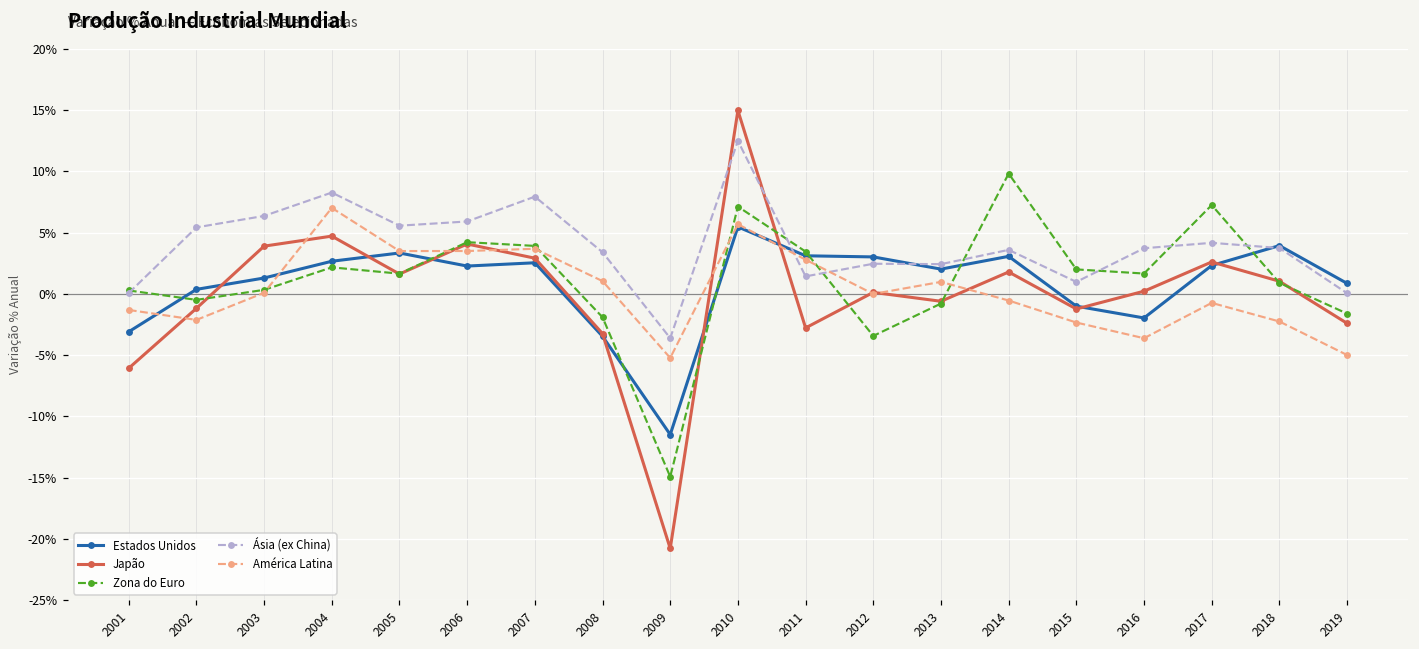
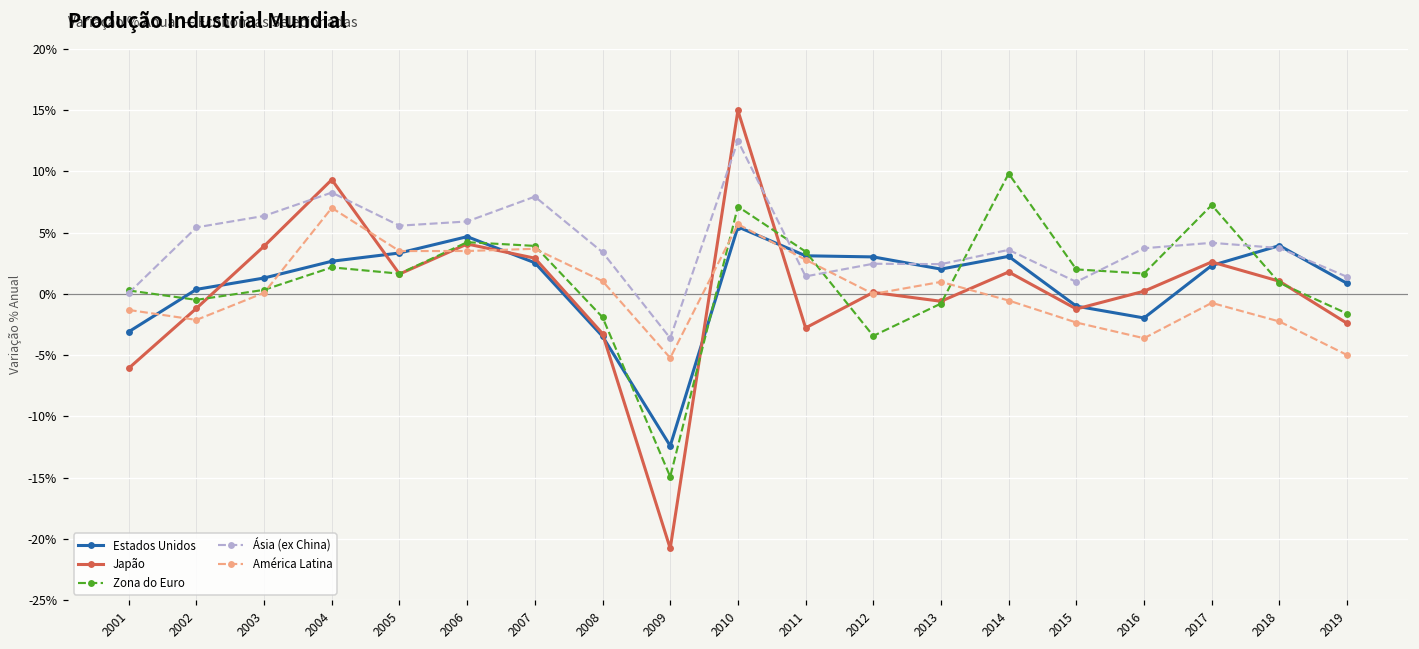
Japão, 2004: 4.7% -> 9.3%
Estados Unidos, 2006: 2.3% -> 4.7%
Estados Unidos, 2009: -11.5% -> -12.4%
Ásia (ex China), 2019: 0.1% -> 1.4%
